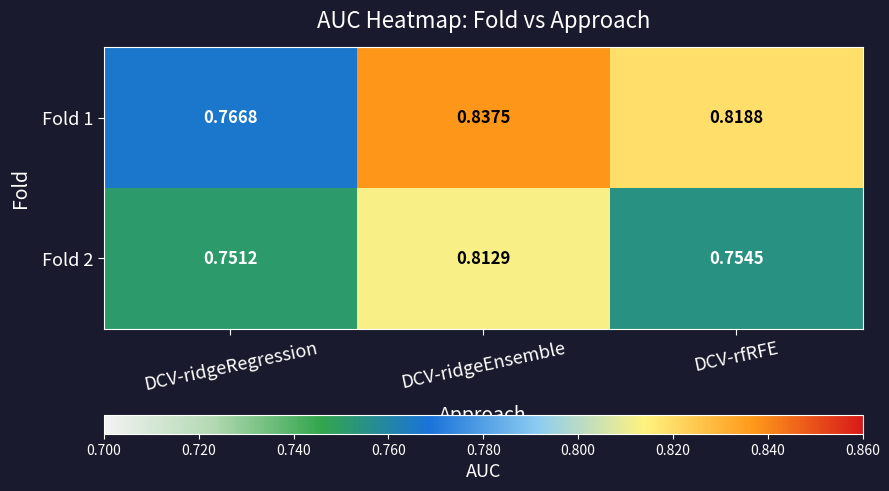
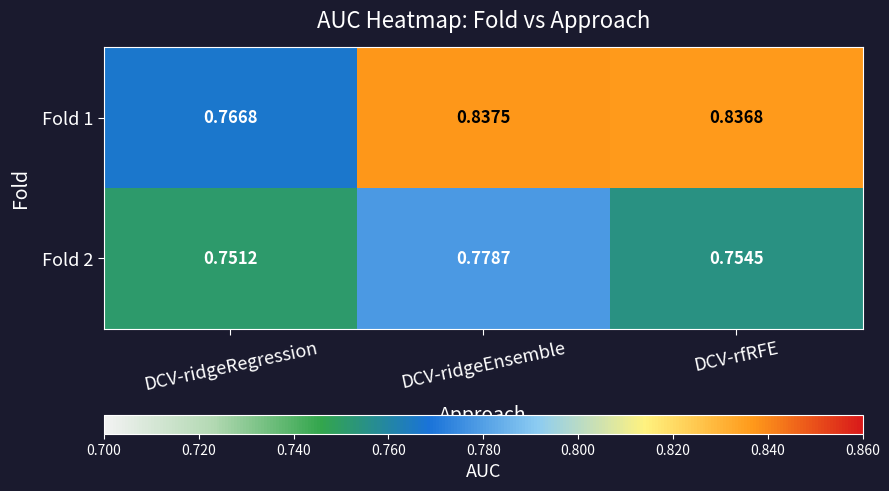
Fold 1, DCV-rfRFE: 0.8188 -> 0.8368
Fold 2, DCV-ridgeEnsemble: 0.8129 -> 0.7787
